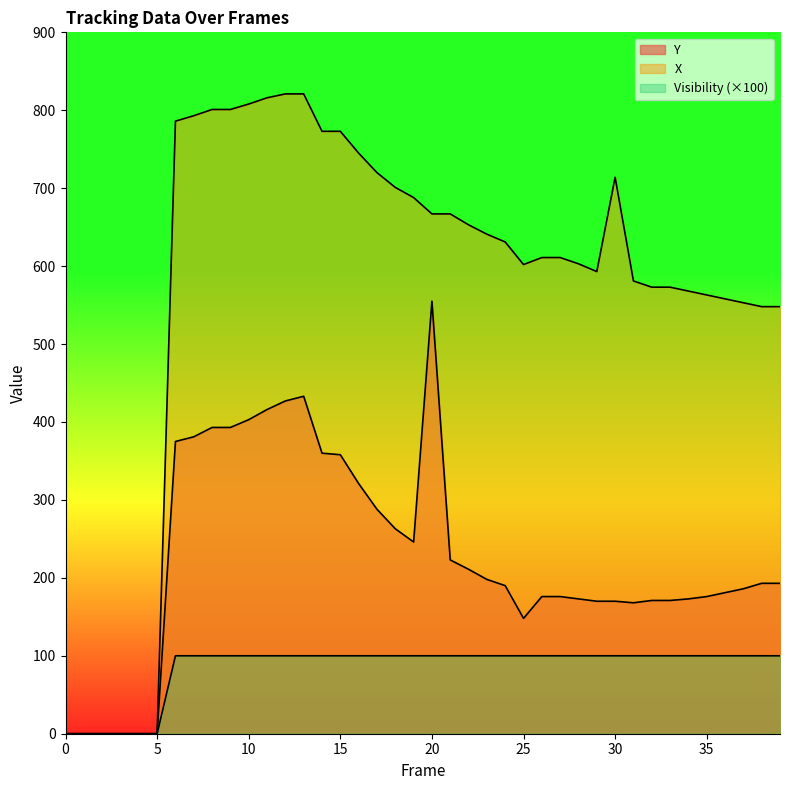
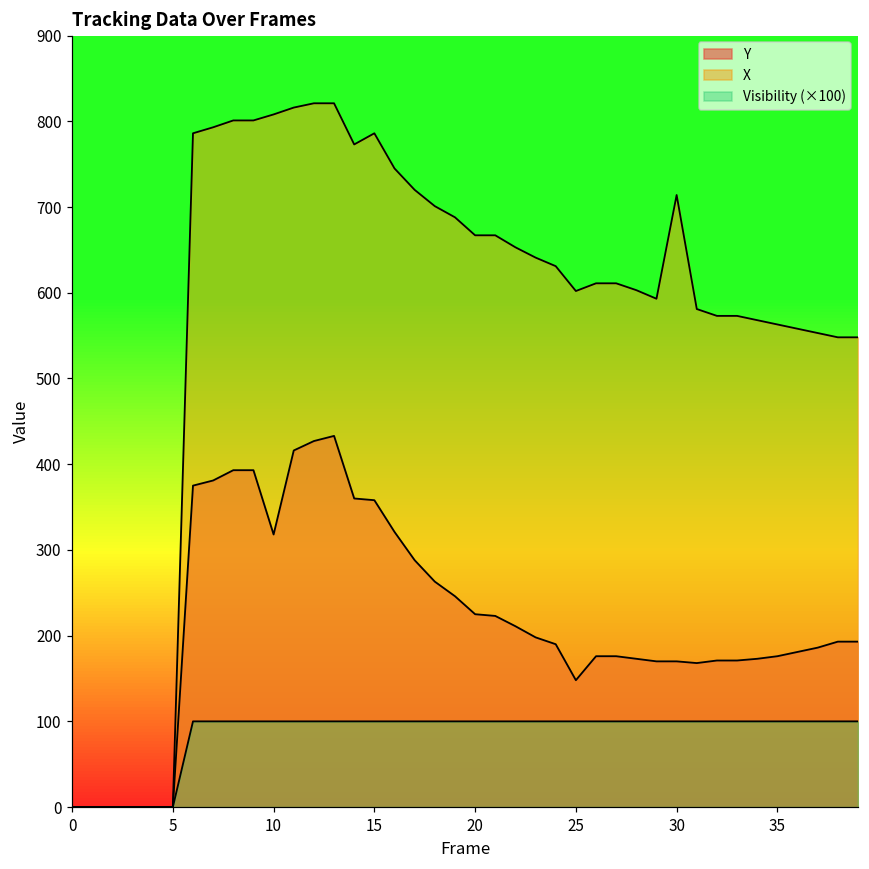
Y, 10: 400 -> 320
X, 15: 770 -> 790
Y, 20: 560 -> 230
